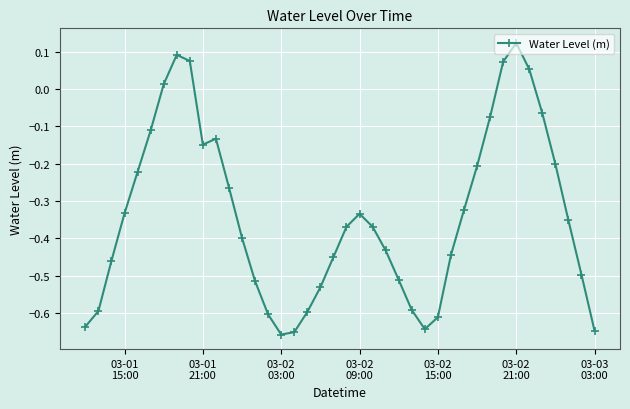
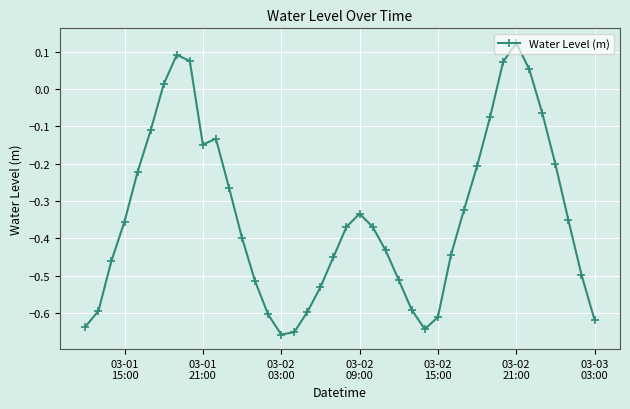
03-01 15:00: -0.33 -> -0.36
03-03 03:00: -0.65 -> -0.62
